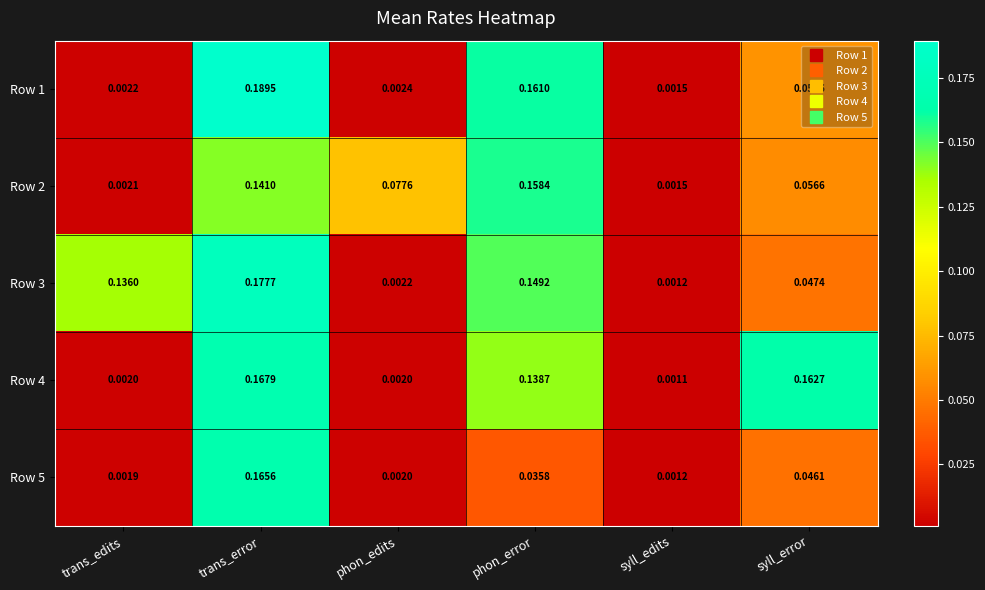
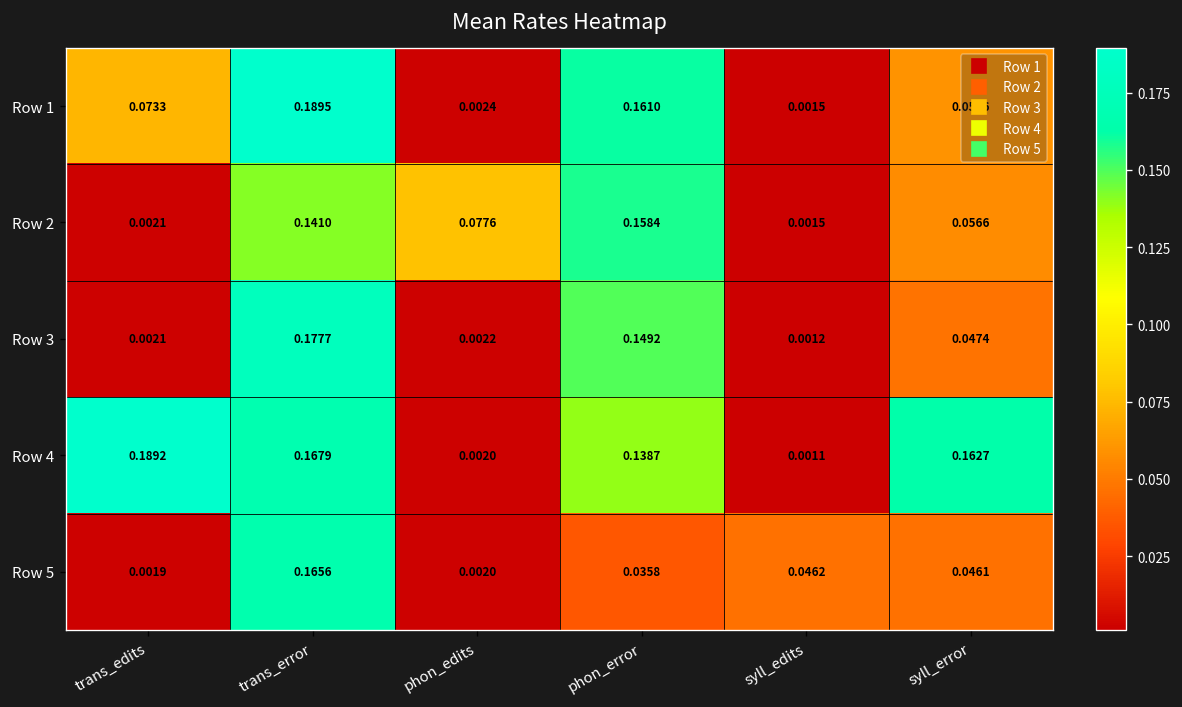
Row 1, trans_edits: 0.0022 -> 0.0733
Row 3, trans_edits: 0.1360 -> 0.0021
Row 4, trans_edits: 0.0020 -> 0.1892
Row 5, syll_edits: 0.0012 -> 0.0462
